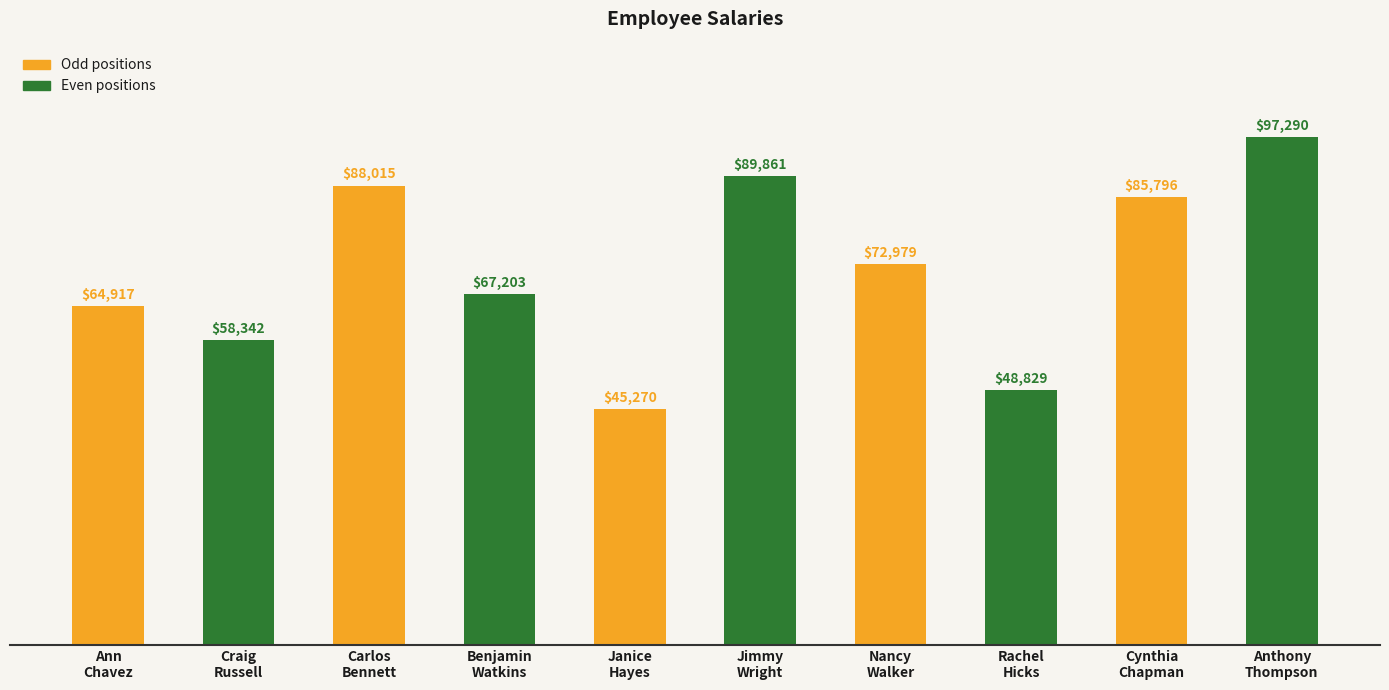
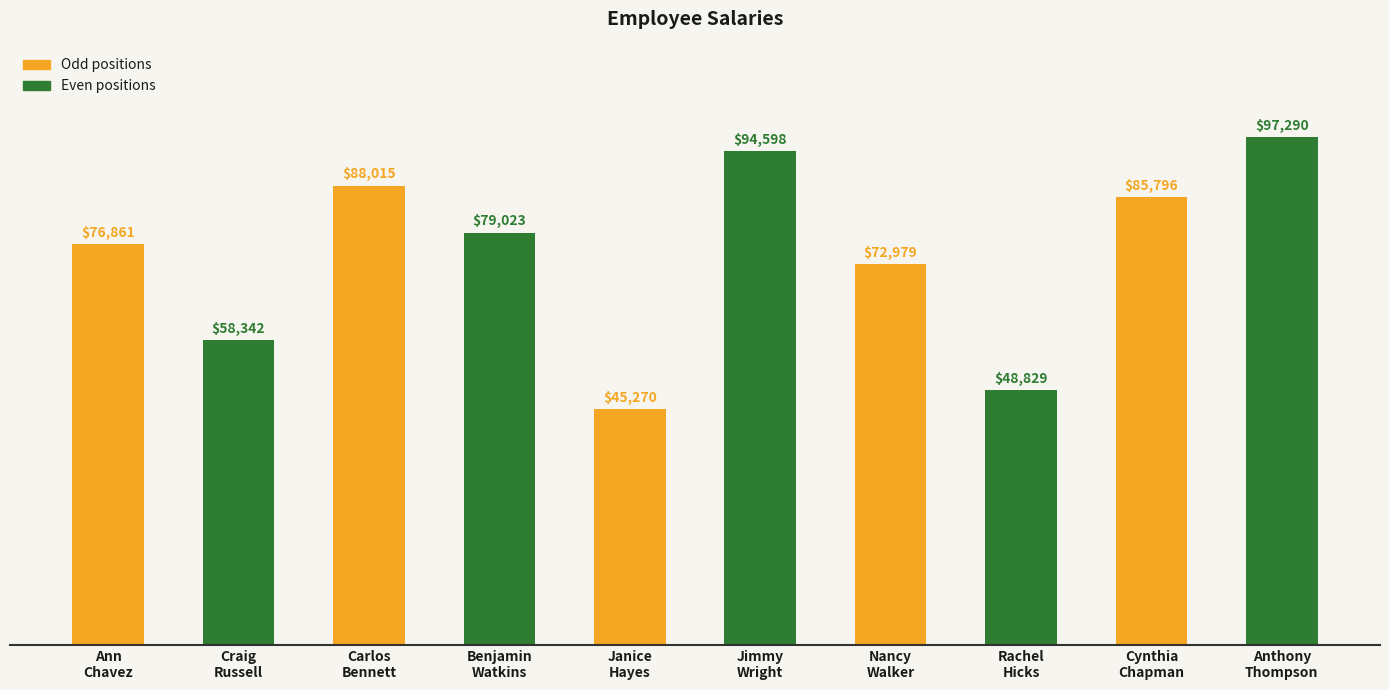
Ann Chavez: $64,917 -> $76,861
Benjamin Watkins: $67,203 -> $79,023
Jimmy Wright: $89,861 -> $94,598
